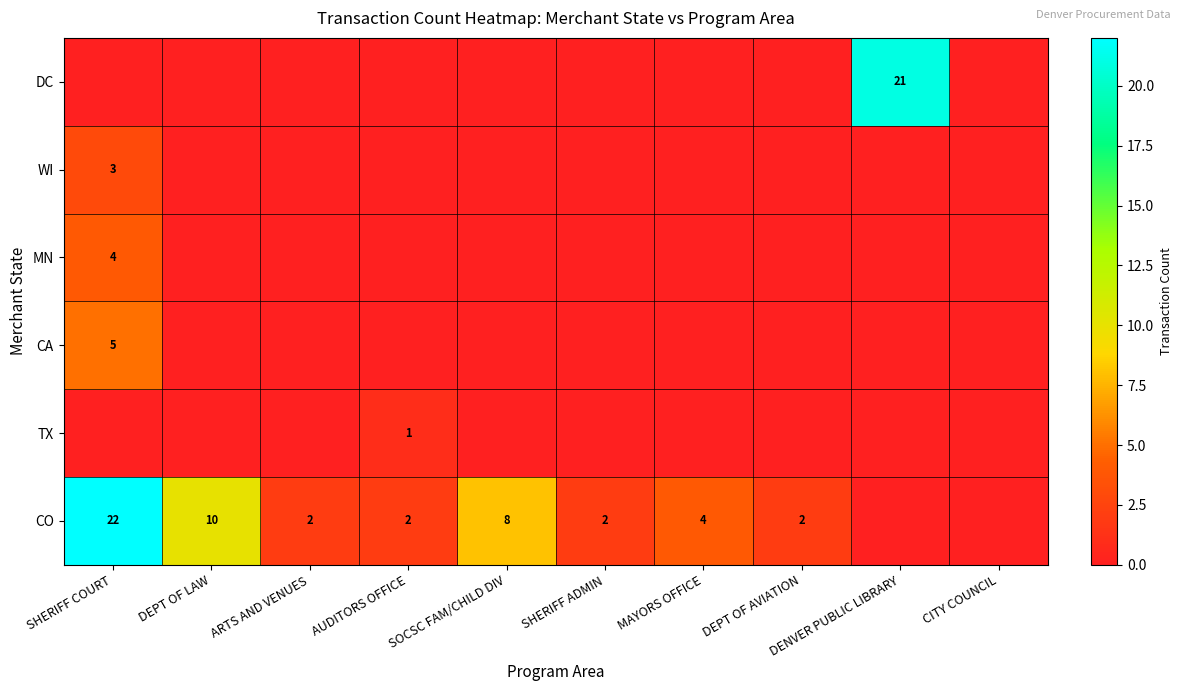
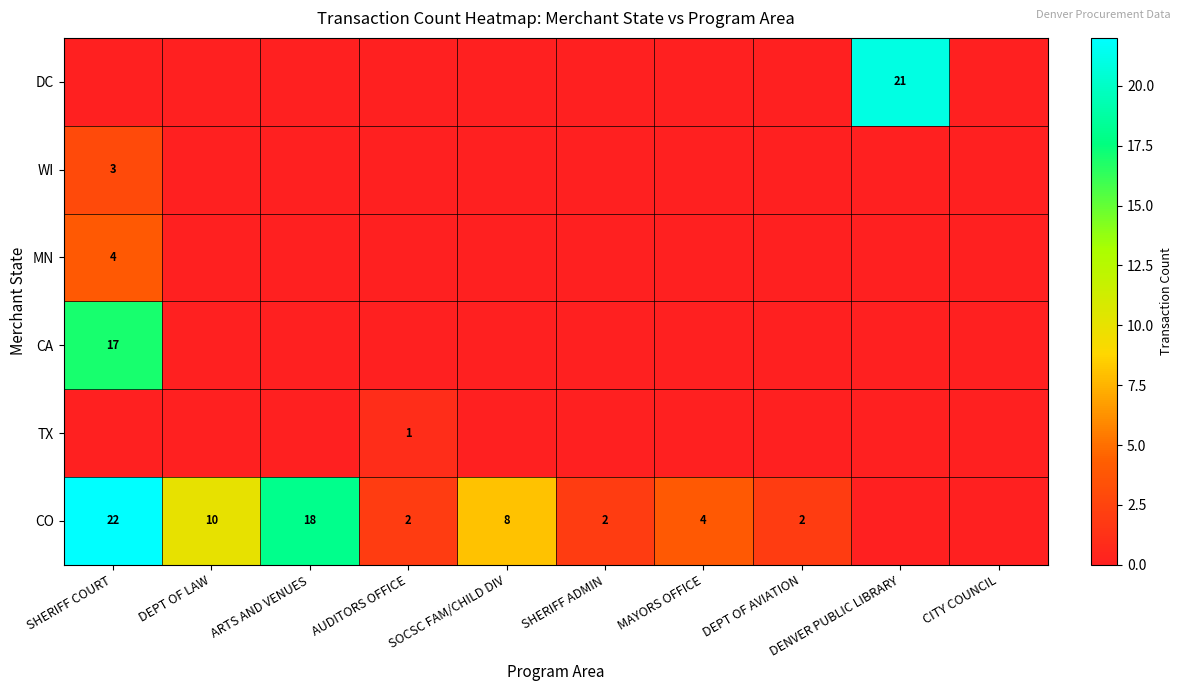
CA, SHERIFF COURT: 5 -> 17
CO, ARTS AND VENUES: 2 -> 18
